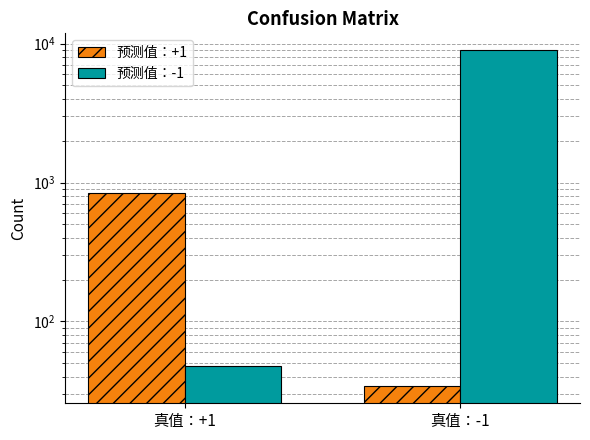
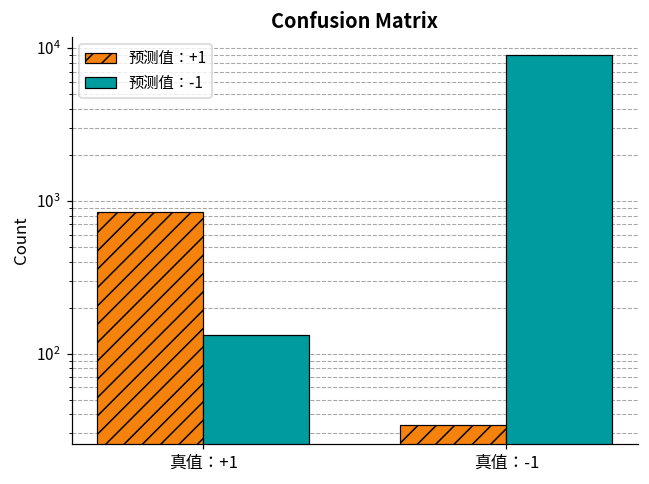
预测值：-1, 真值：+1: 48 -> 130
